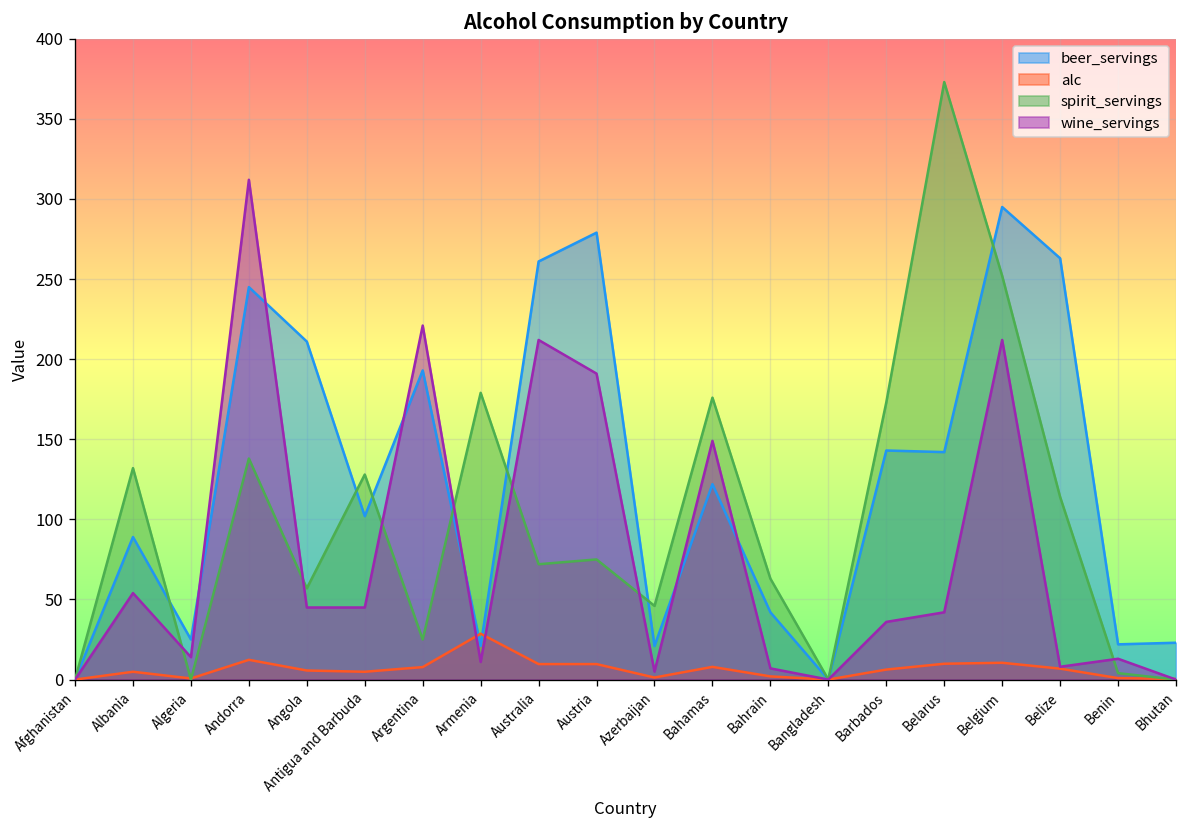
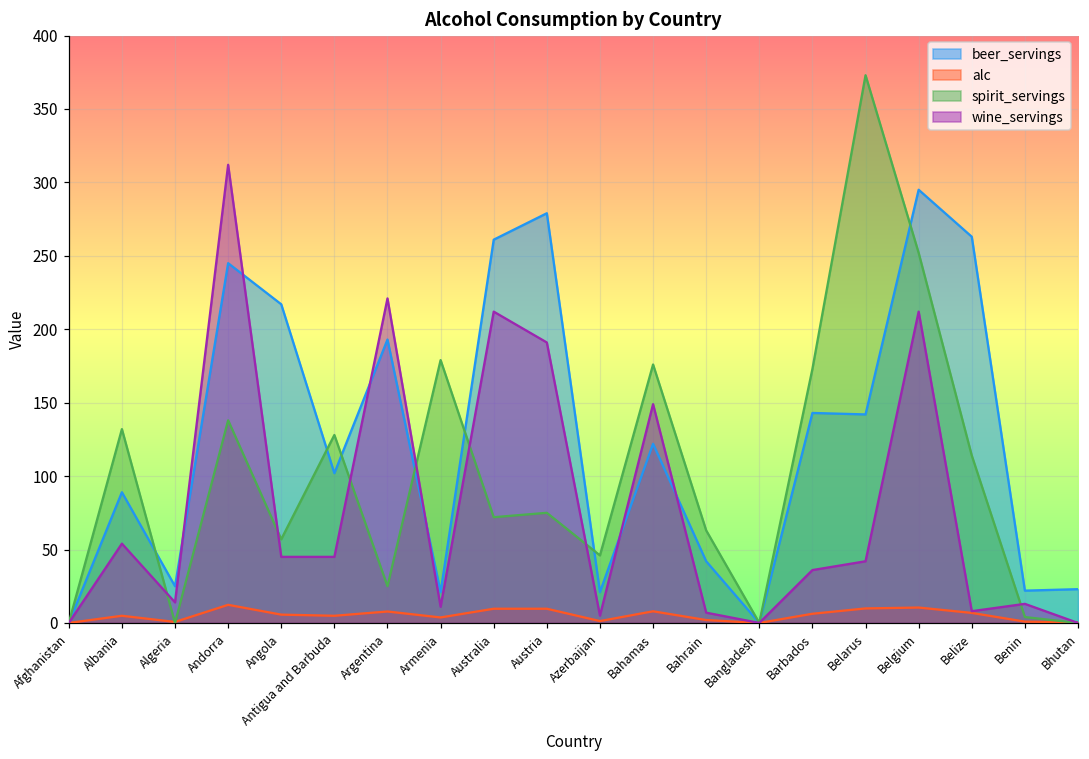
beer_servings, Angola: 211 -> 217
alc, Armenia: 29 -> 4
